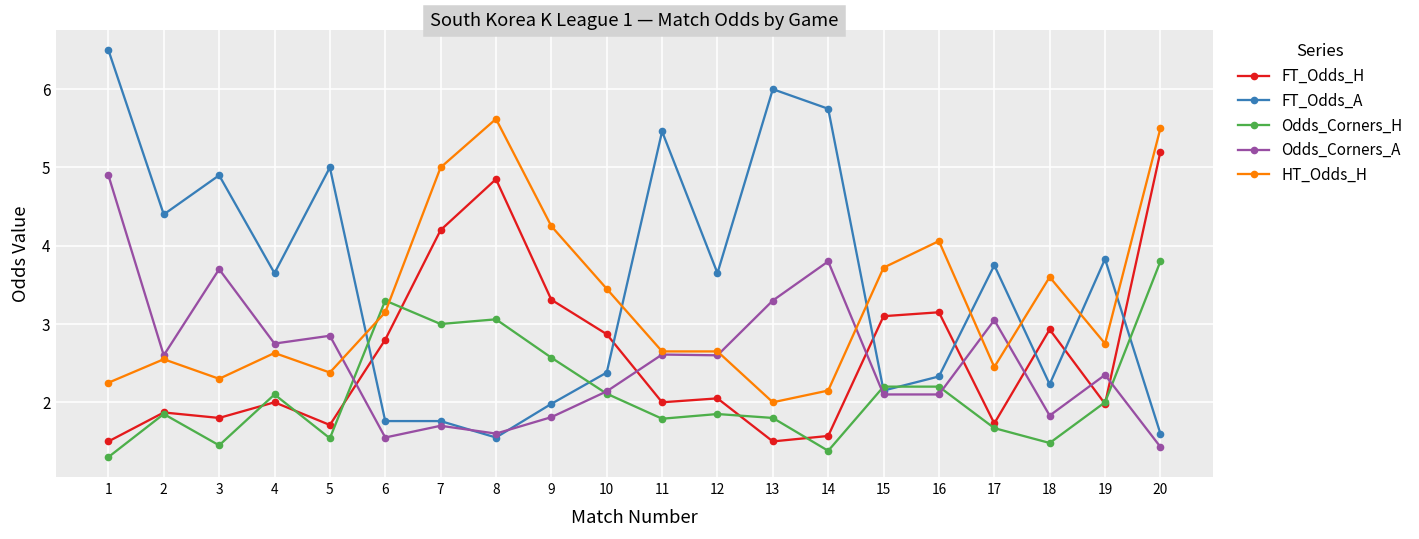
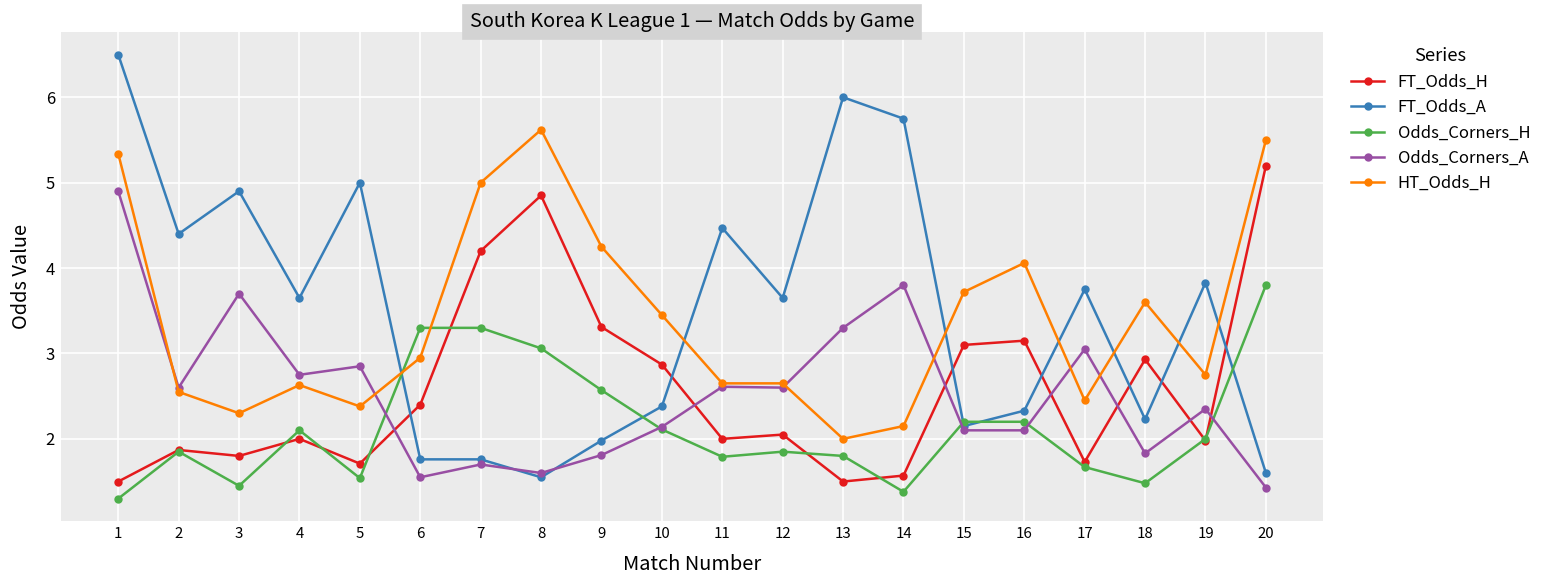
HT_Odds_H, 1: 2.3 -> 5.3
FT_Odds_H, 6: 2.8 -> 2.4
HT_Odds_H, 6: 3.2 -> 3.0
Odds_Corners_H, 7: 3.0 -> 3.3
FT_Odds_A, 11: 5.5 -> 4.5
